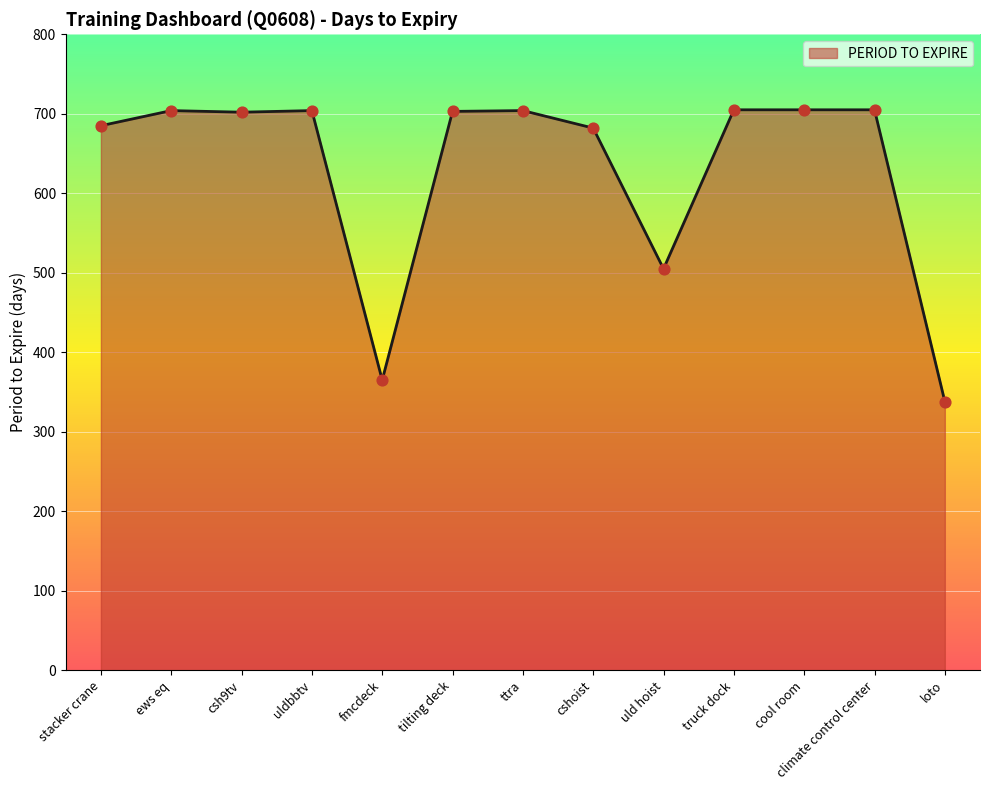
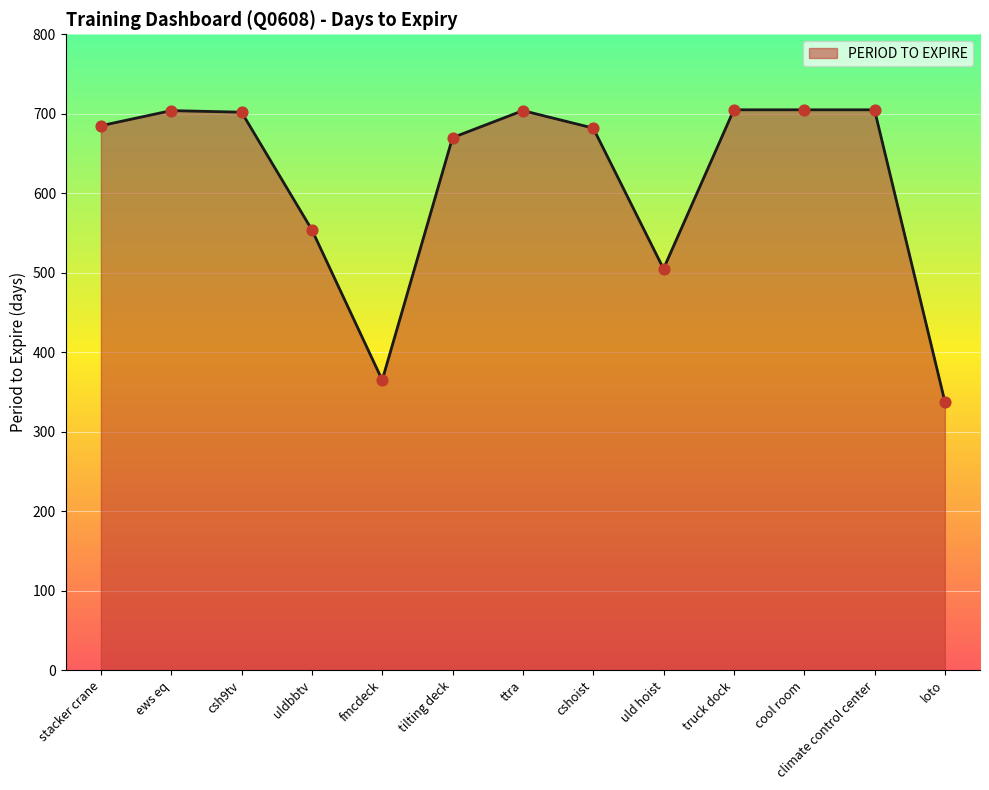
uldbbtv: 700 -> 550
tilting deck: 700 -> 670
